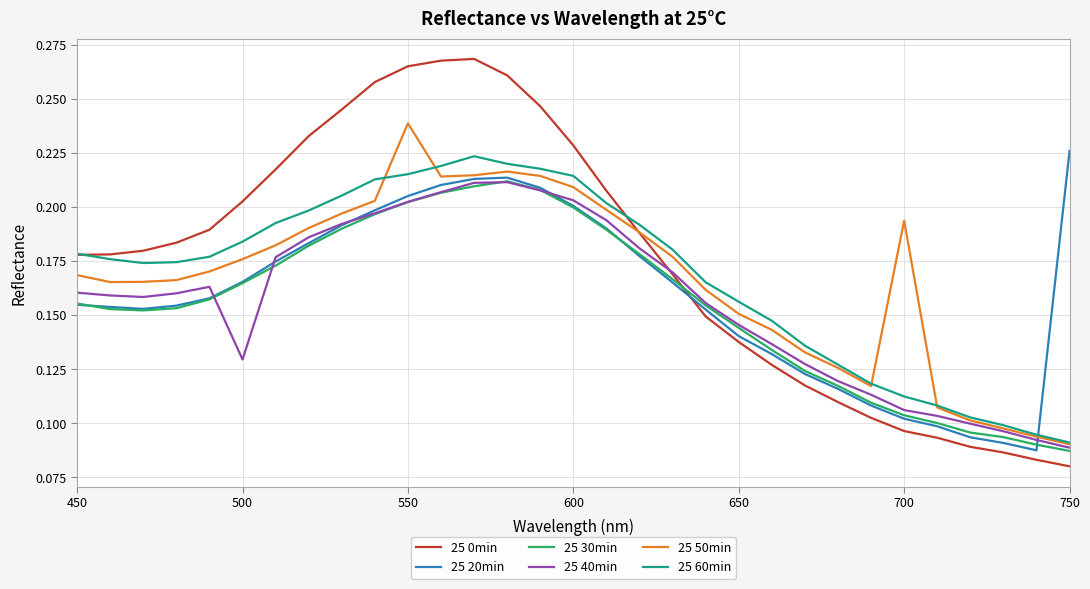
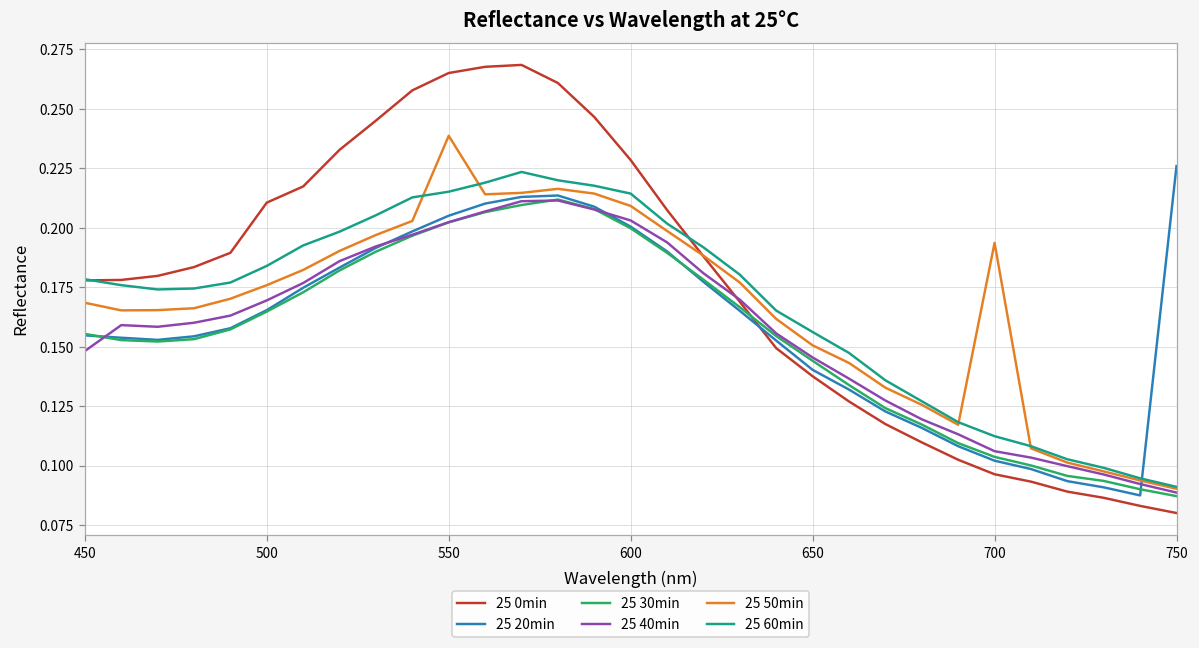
25 40min, 450: 0.160 -> 0.148
25 0min, 500: 0.203 -> 0.211
25 40min, 500: 0.130 -> 0.170
